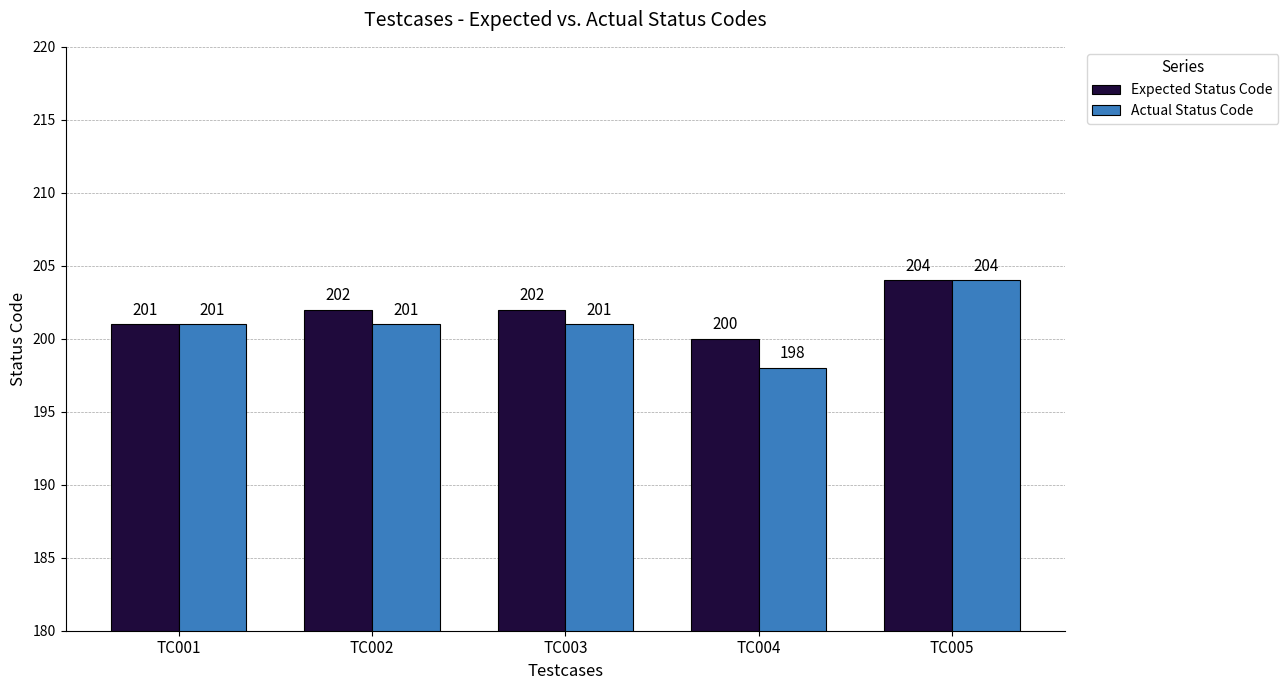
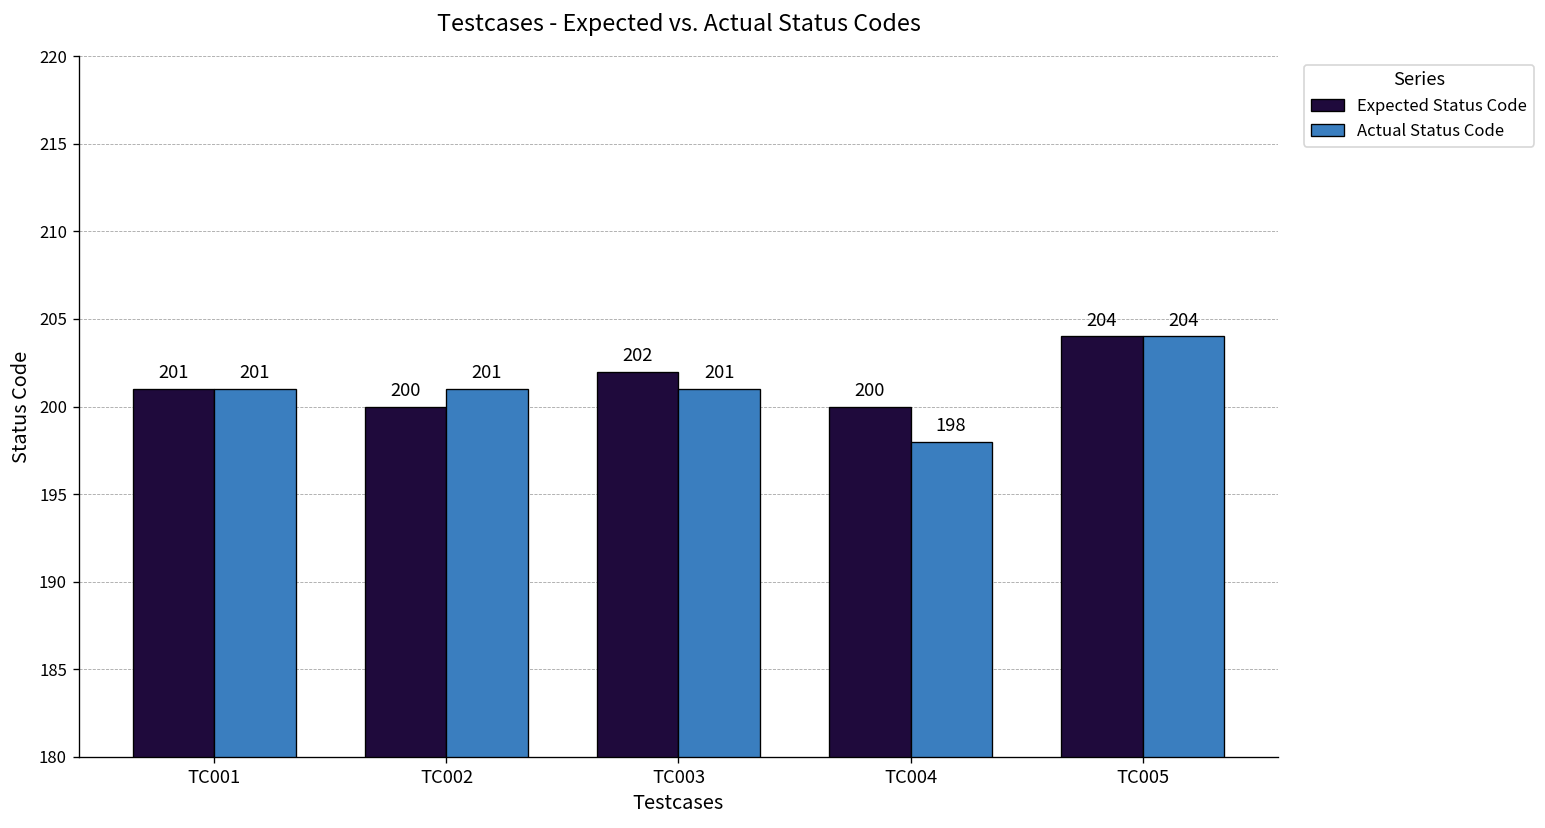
Expected Status Code, TC002: 202 -> 200
